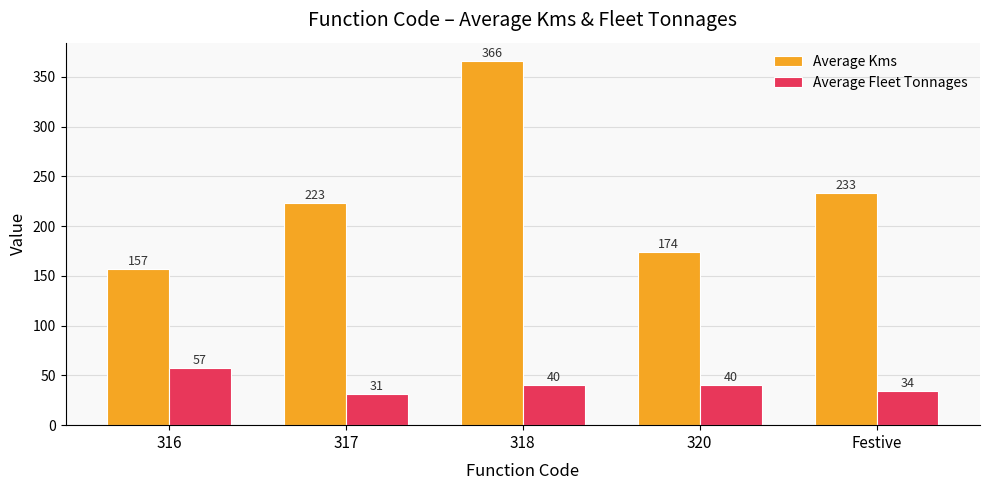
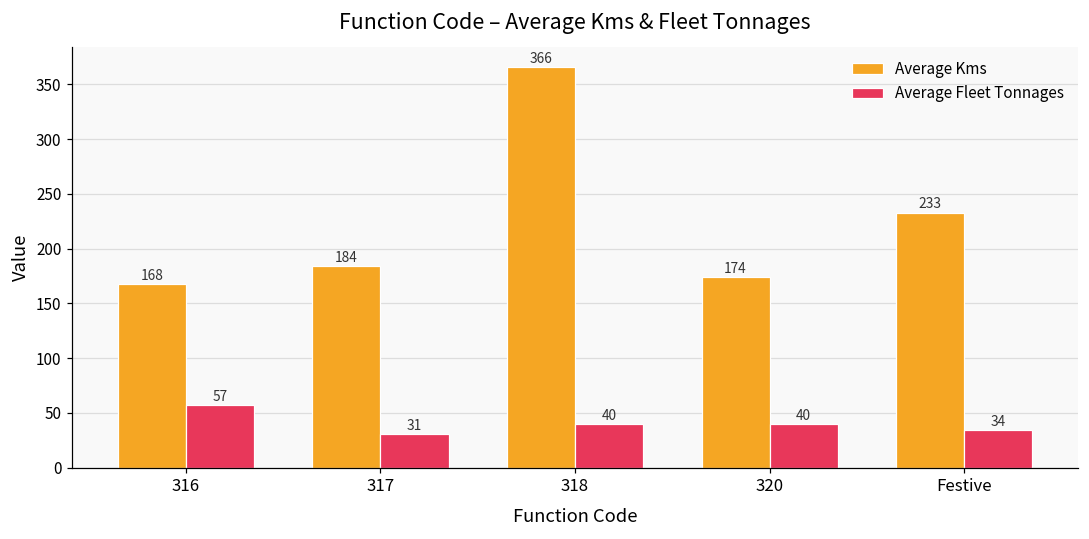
Average Kms, 316: 157 -> 168
Average Kms, 317: 223 -> 184
